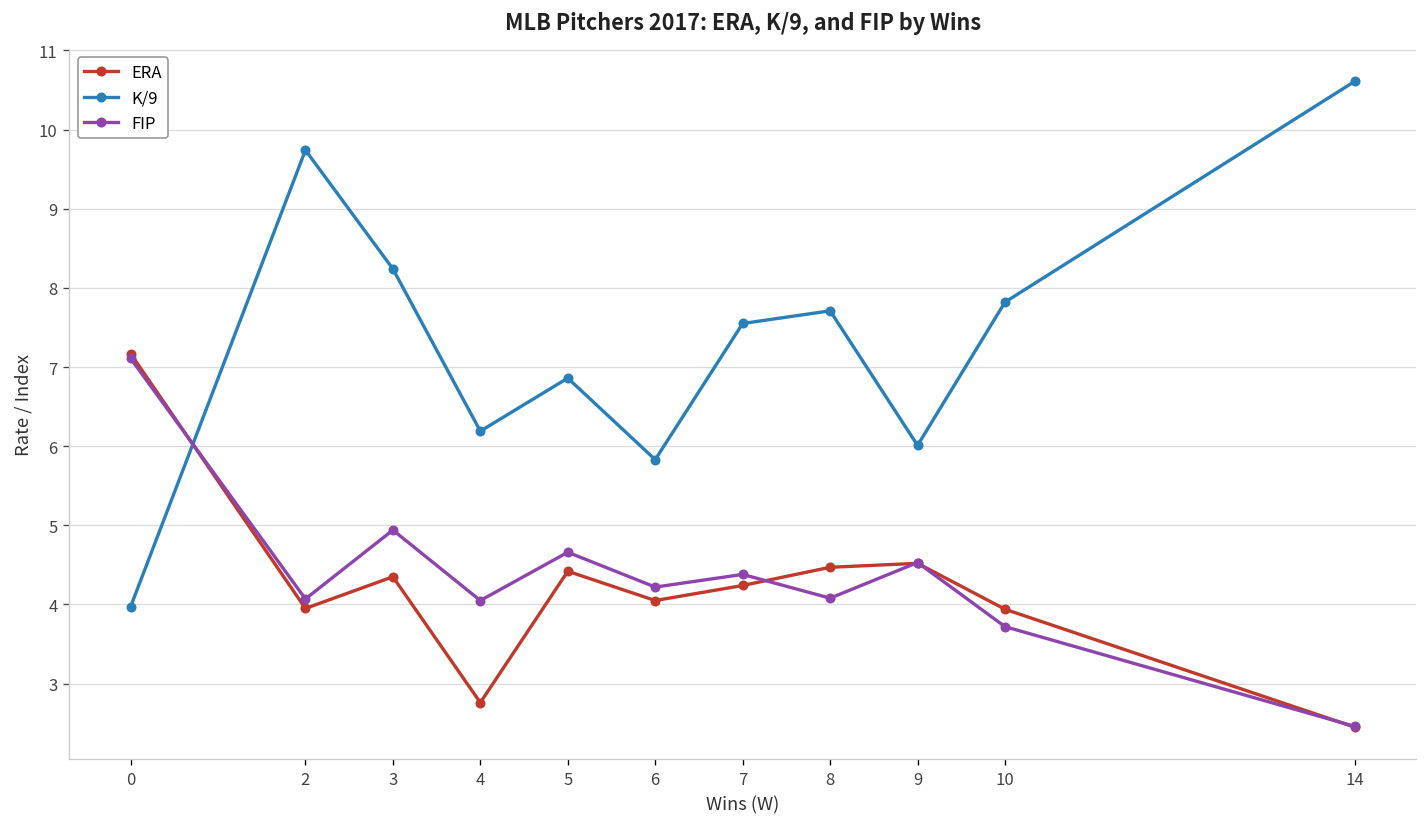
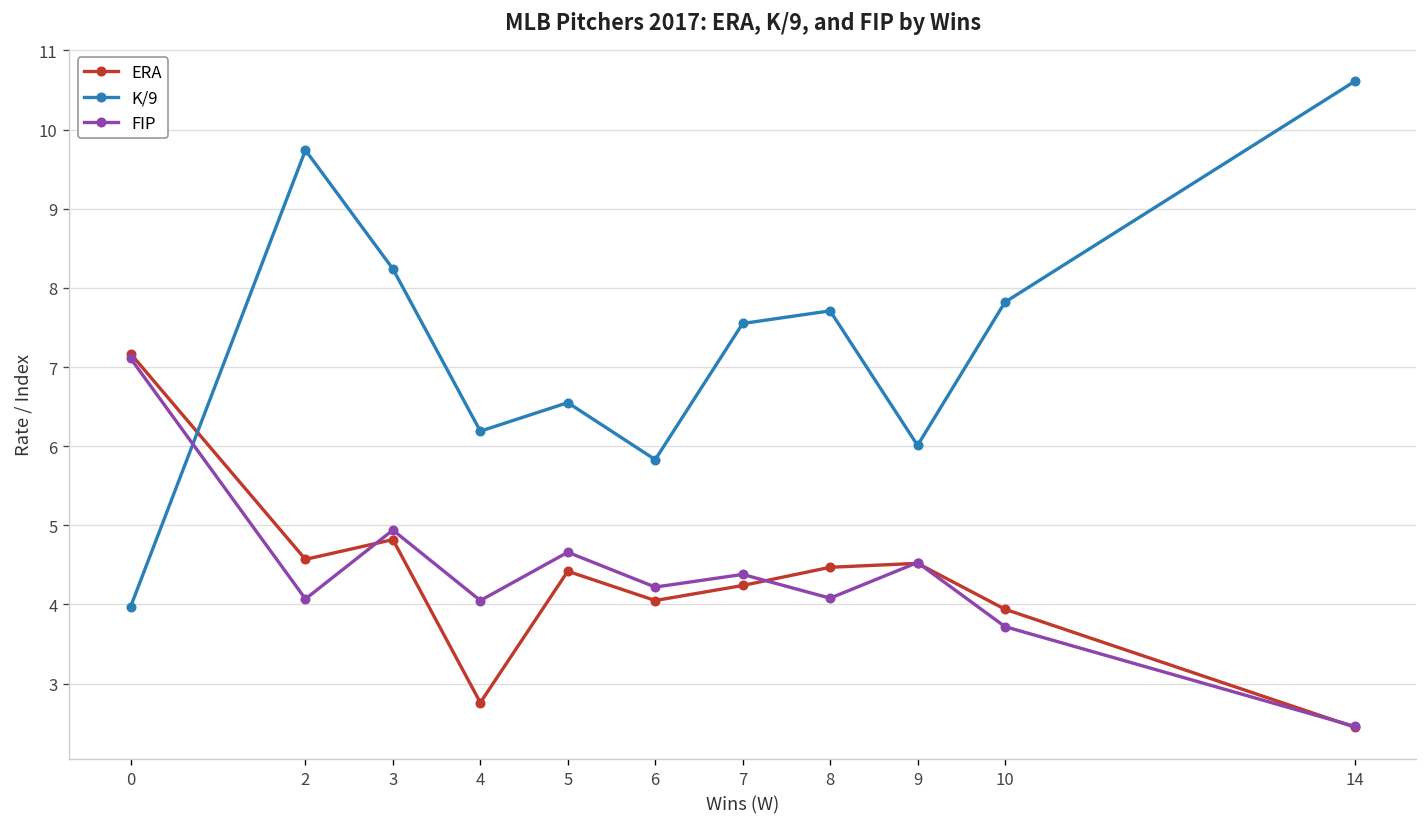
ERA, 2: 4.0 -> 4.6
ERA, 3: 4.4 -> 4.8
K/9, 5: 6.9 -> 6.6
